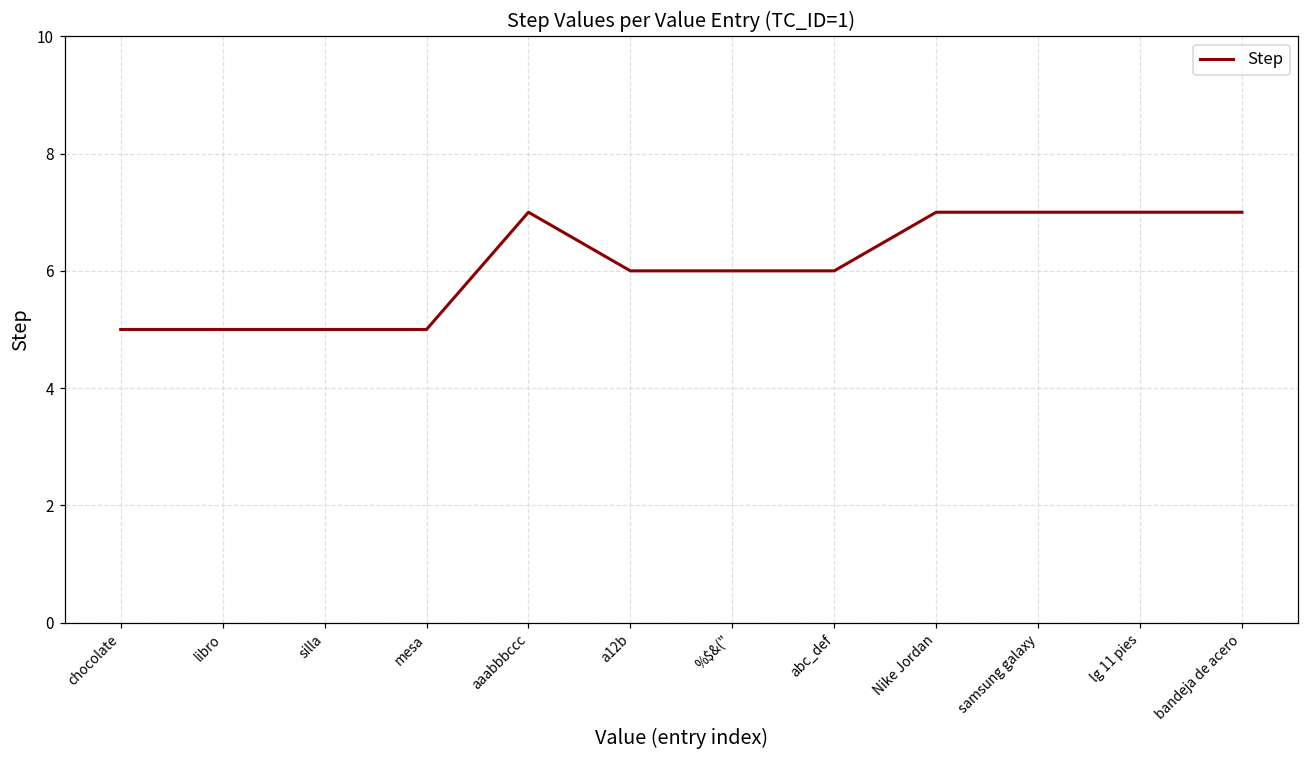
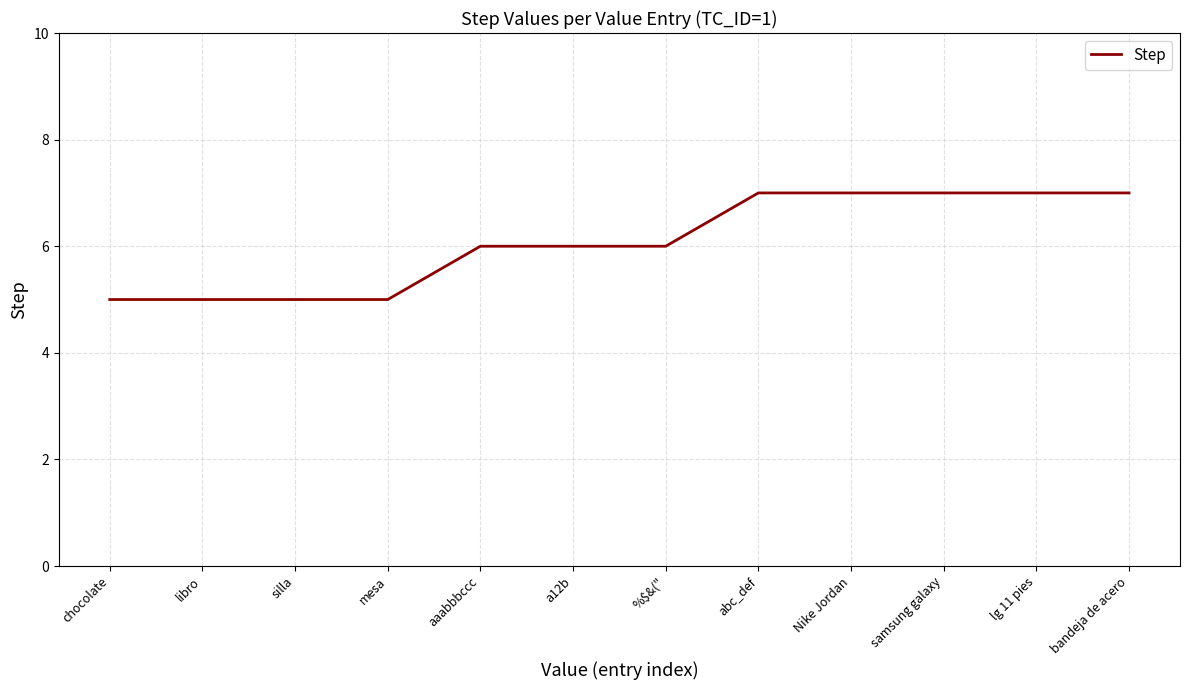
aaabbbccc: 7 -> 6
abc_def: 6 -> 7
